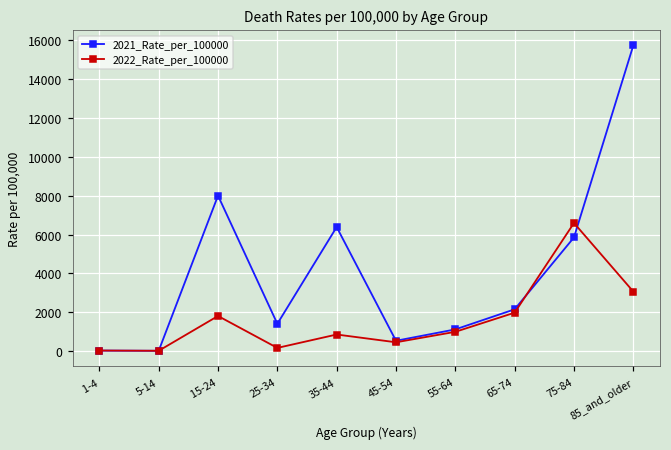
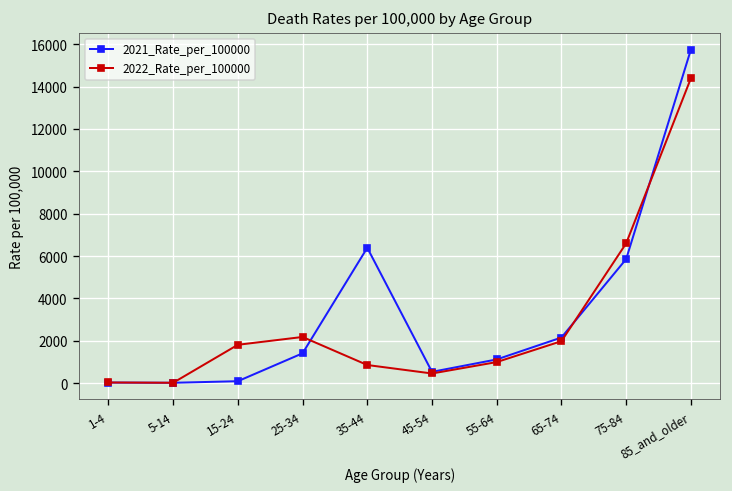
2021_Rate_per_100000, 15-24: 8000 -> 100
2022_Rate_per_100000, 25-34: 200 -> 2200
2022_Rate_per_100000, 85_and_older: 3100 -> 14400
